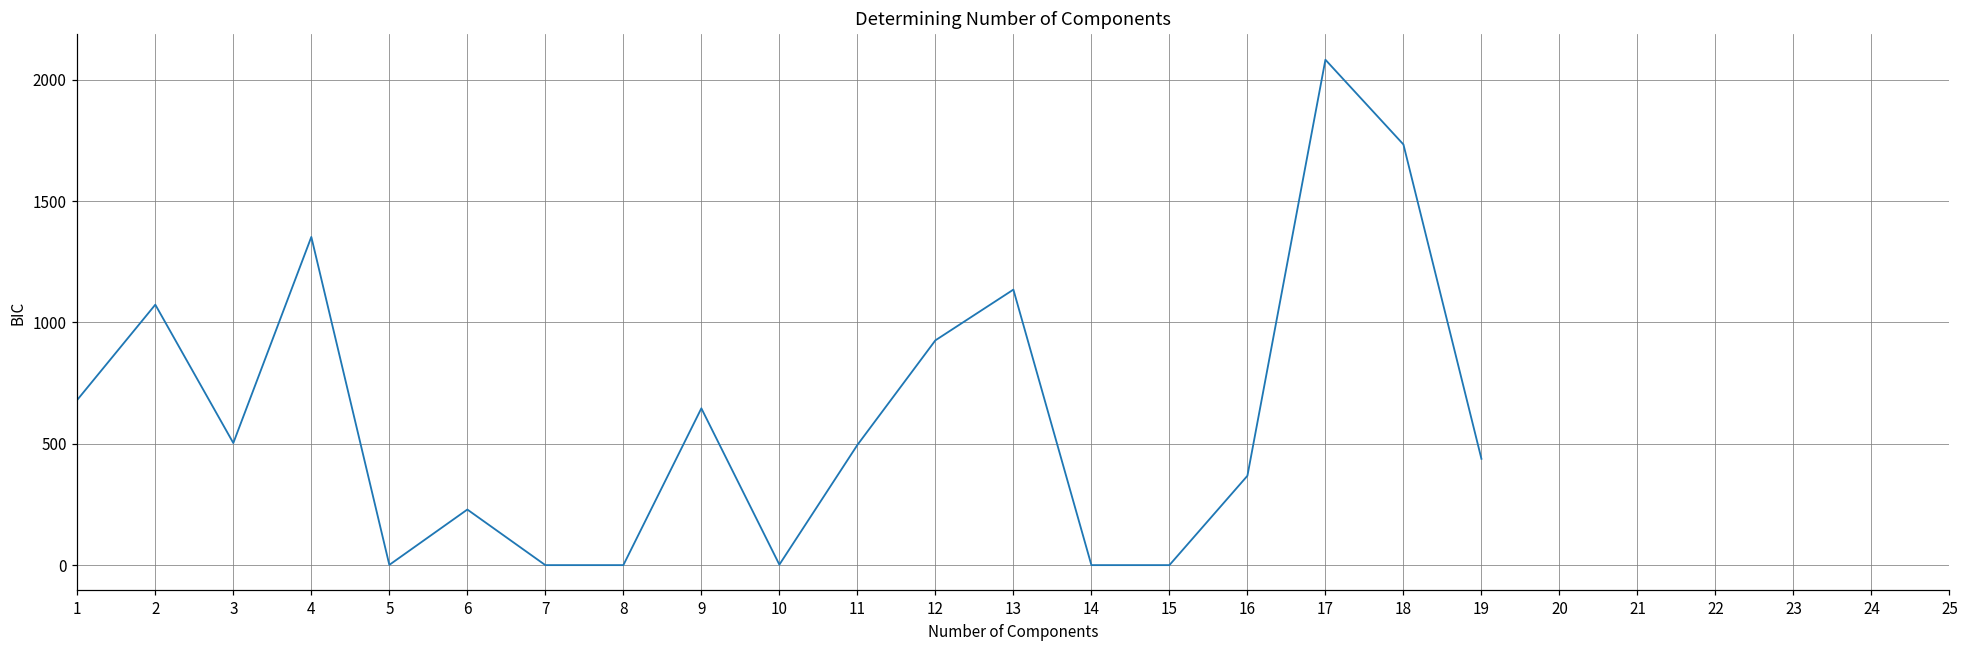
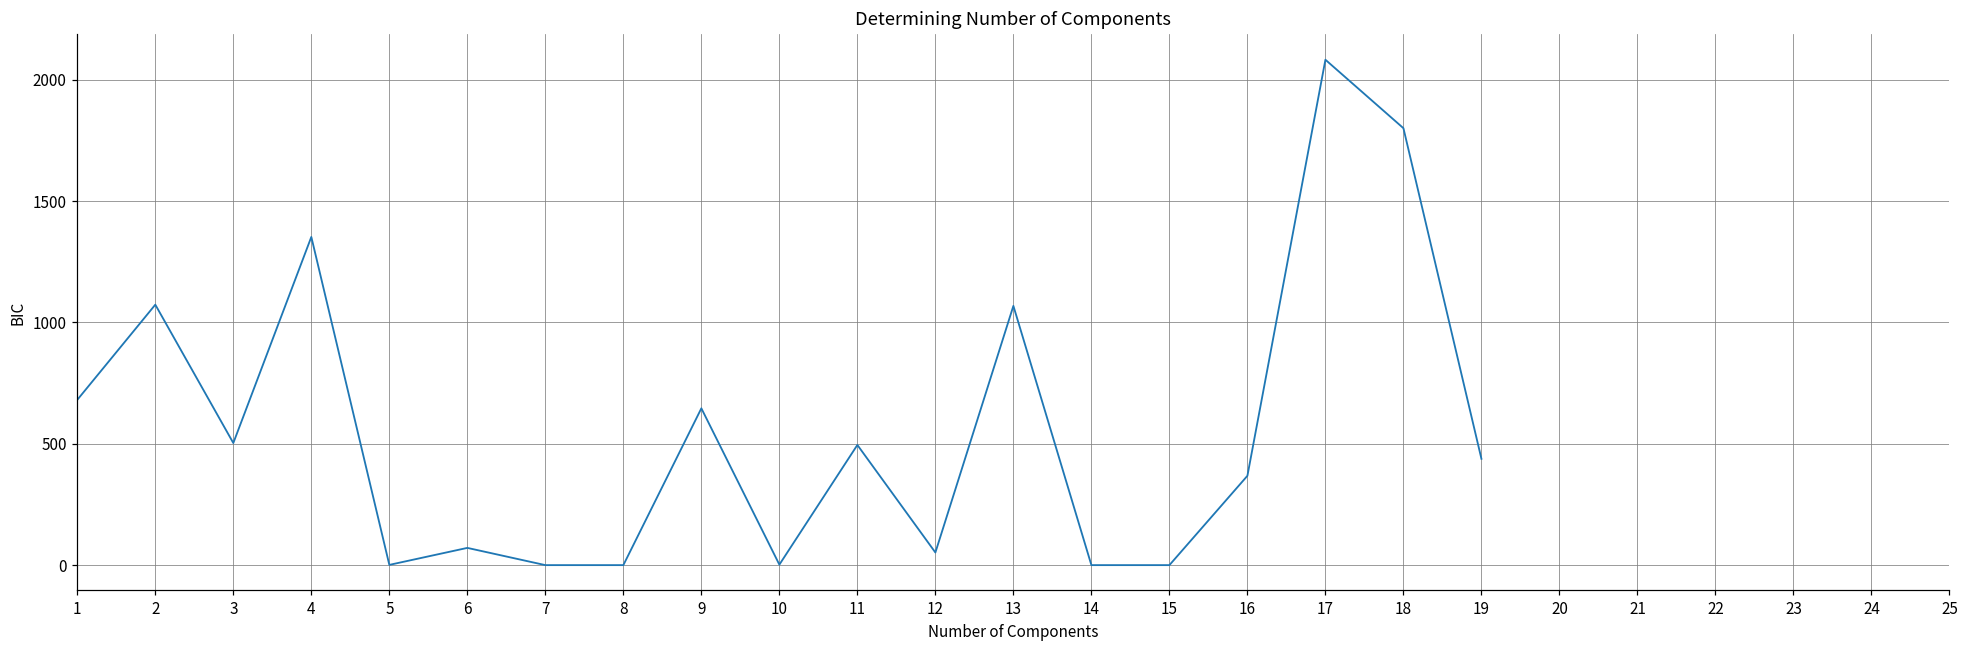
6: 230 -> 70
12: 930 -> 50
13: 1140 -> 1070
18: 1730 -> 1800
